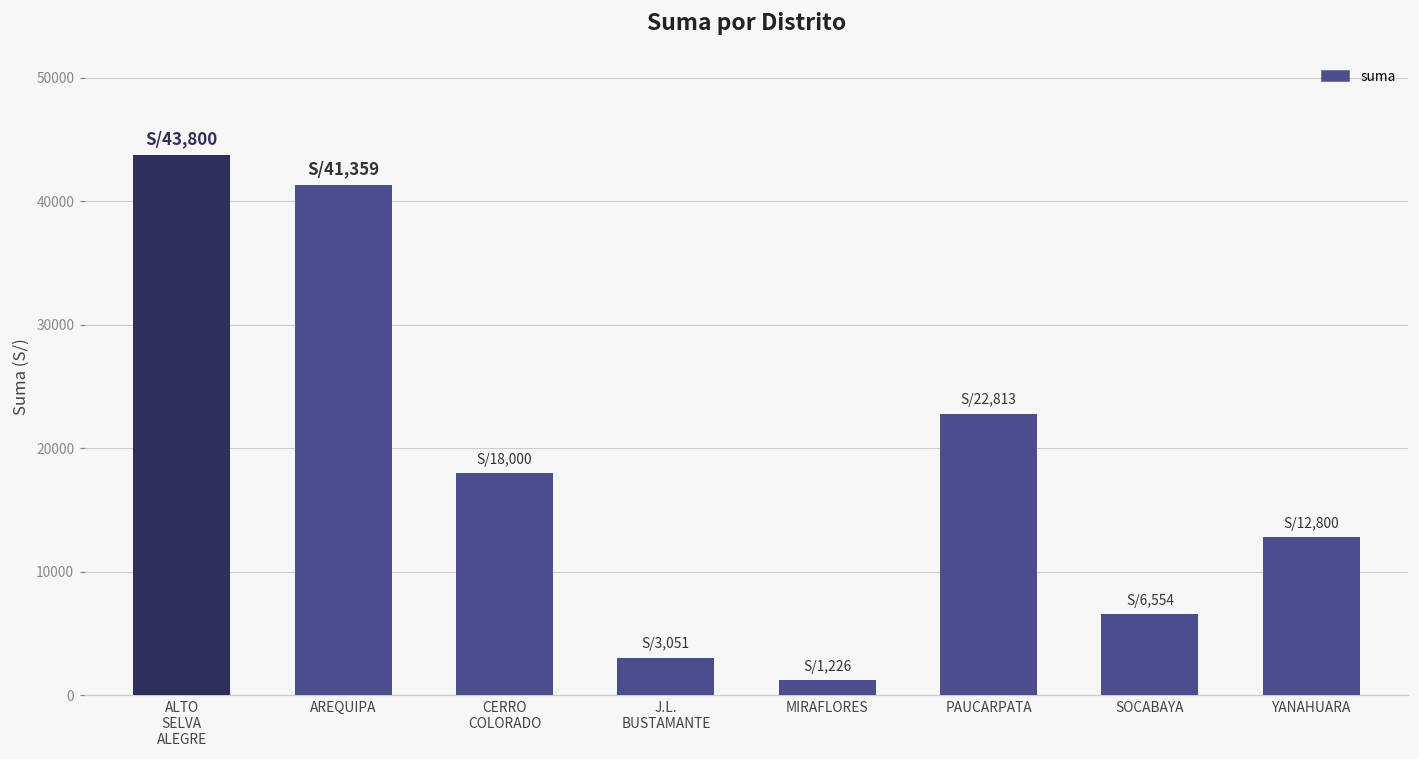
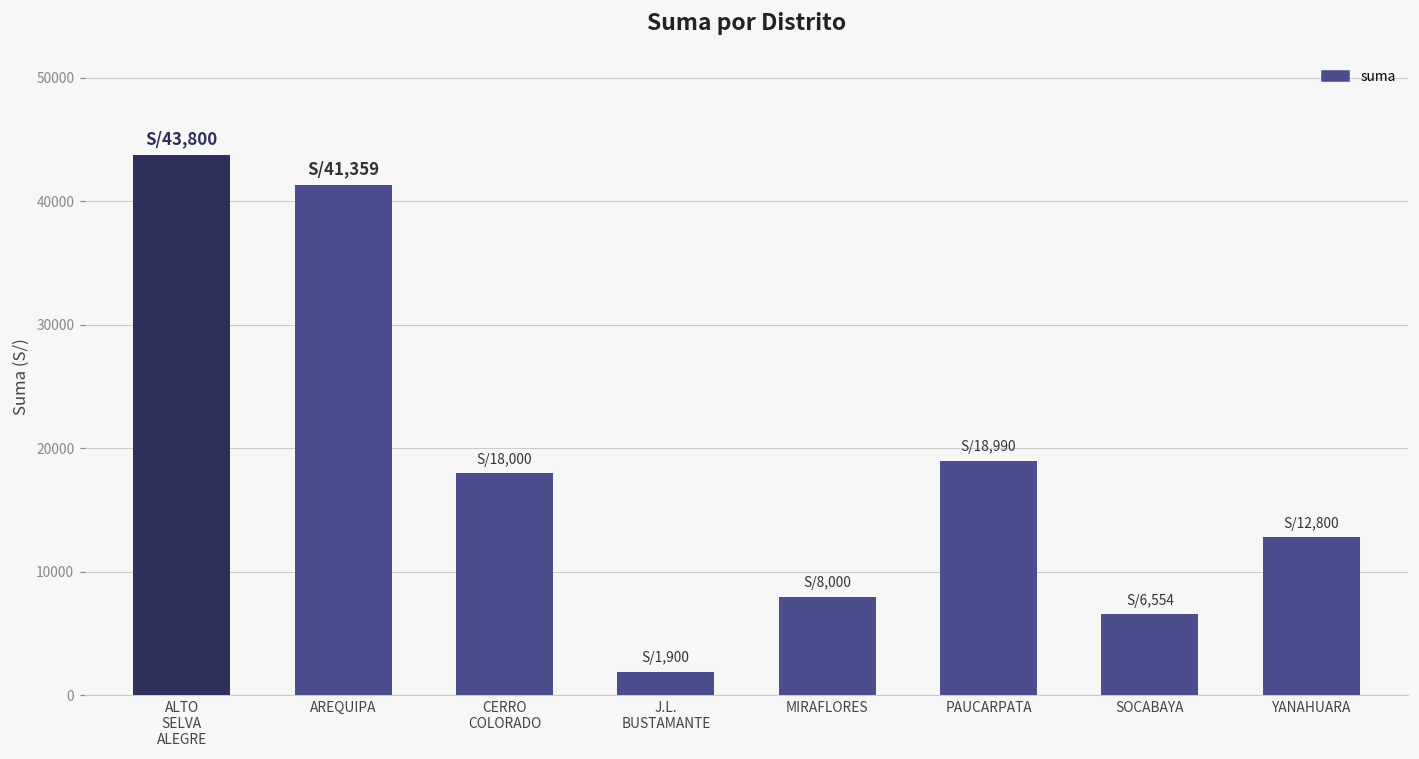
J.L. BUSTAMANTE: 3,051 -> 1,900
MIRAFLORES: 1,226 -> 8,000
PAUCARPATA: 22,813 -> 18,990
